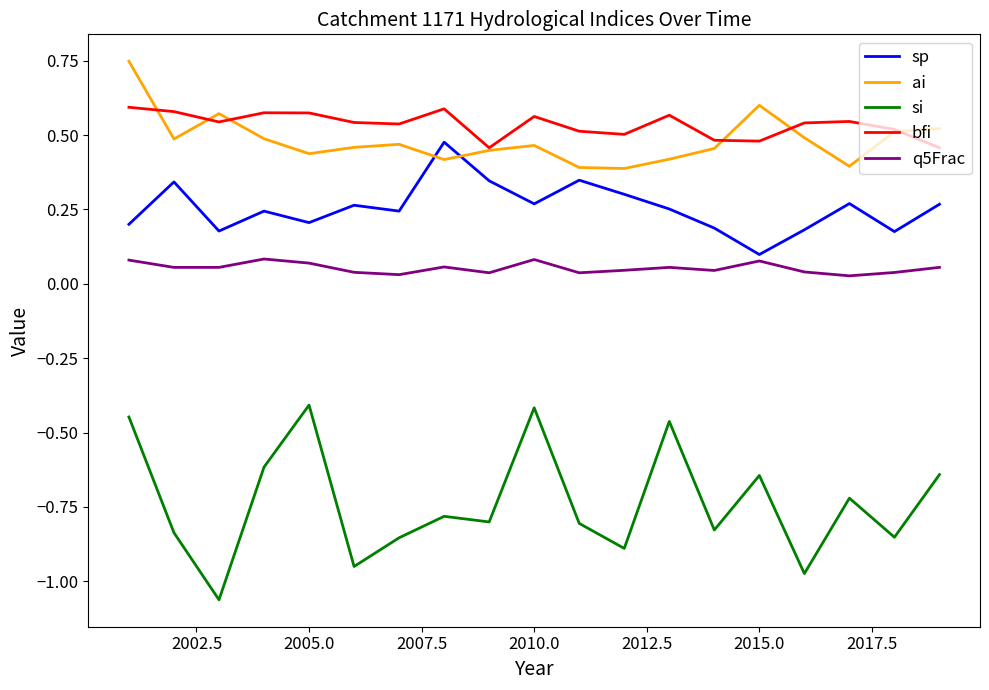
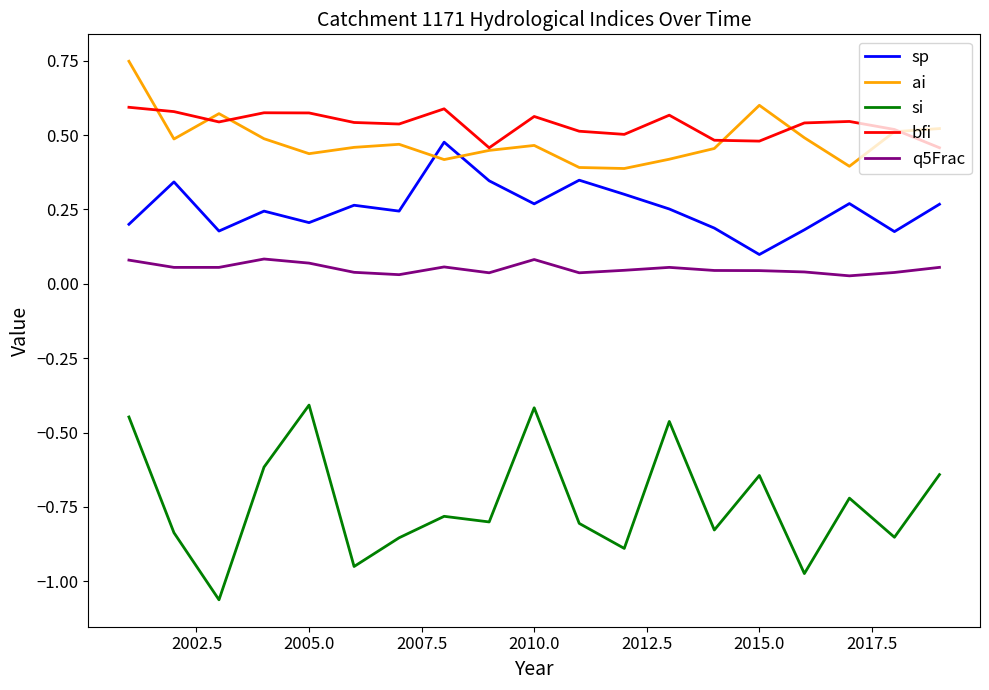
q5Frac, 2015.0: 0.08 -> 0.04
